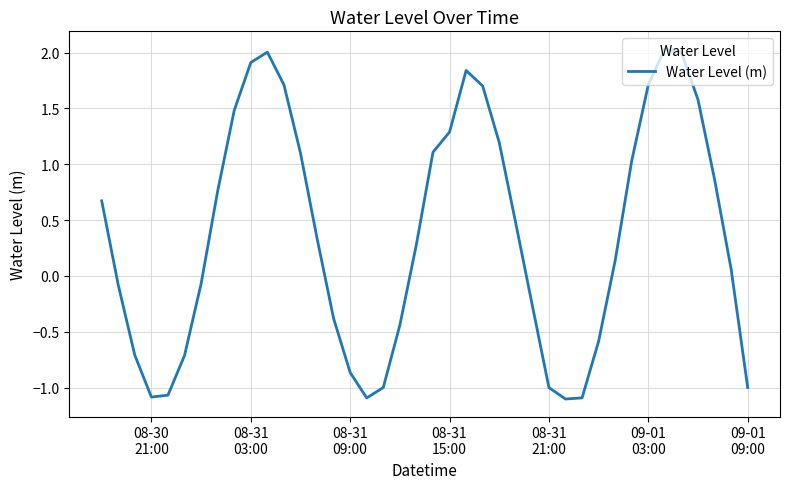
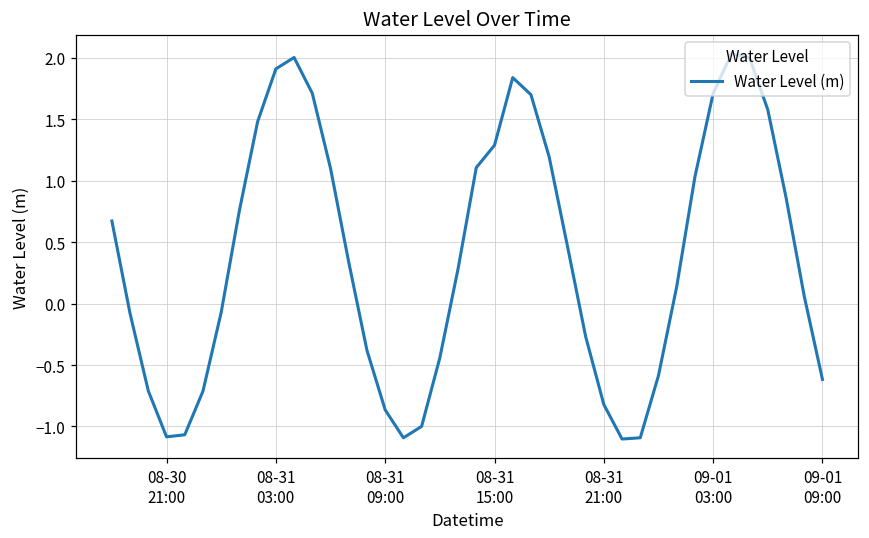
08-31 21:00: -1.00 -> -0.82
09-01 09:00: -1.00 -> -0.62
